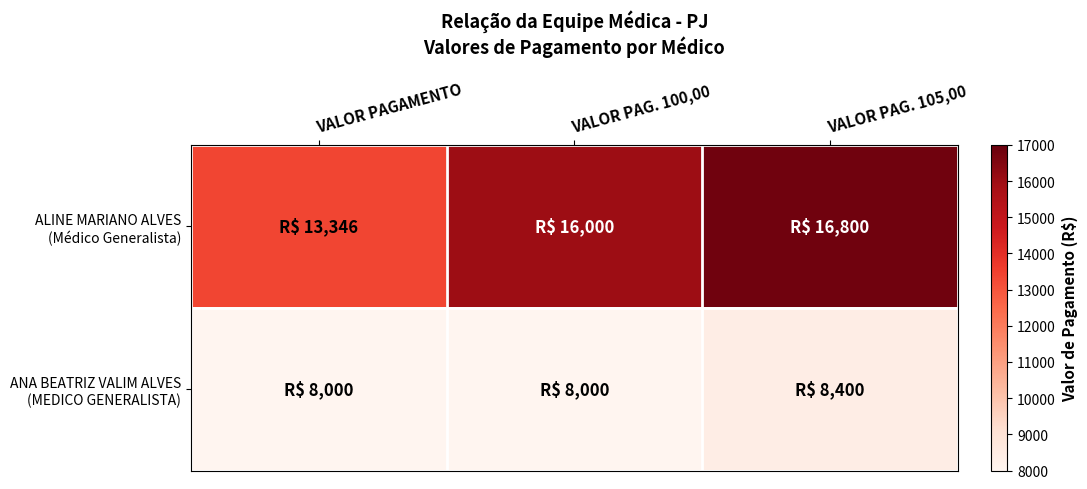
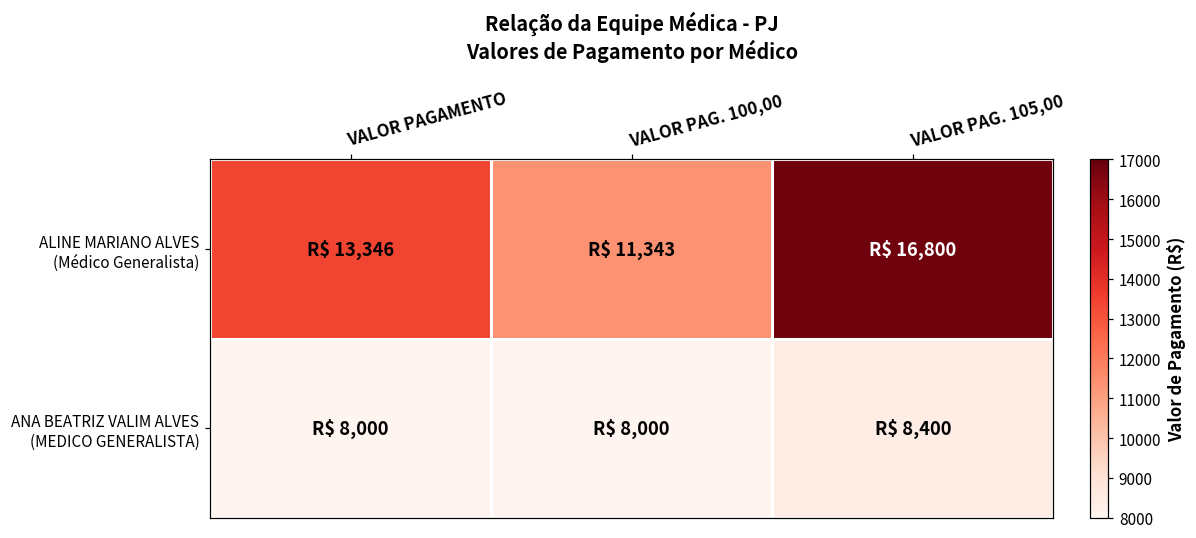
ALINE MARIANO ALVES (Médico Generalista), VALOR PAG. 100,00: 16,000 -> 11,343
